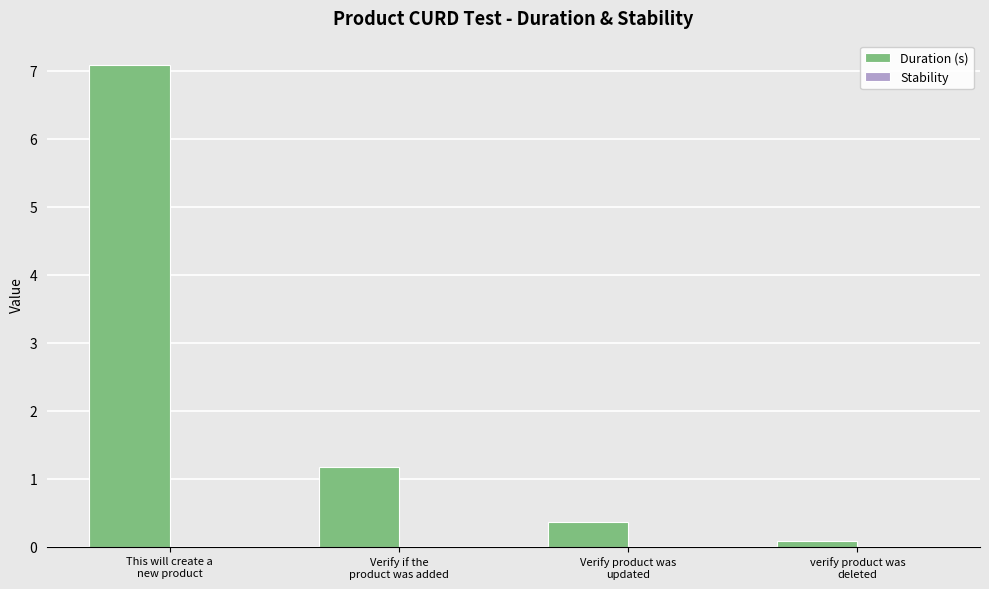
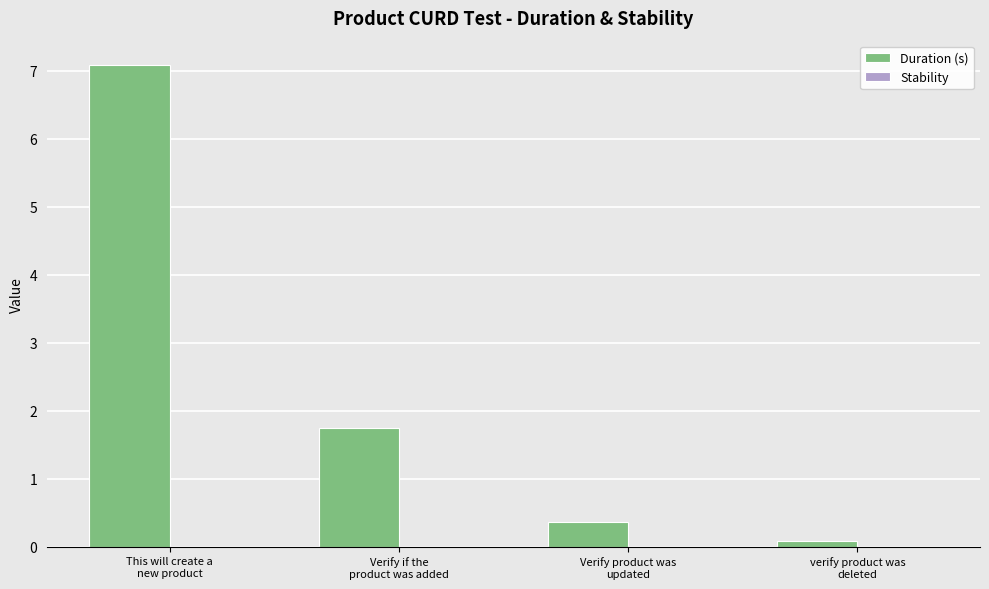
Duration (s), Verify if the product was added: 1.2 -> 1.7
